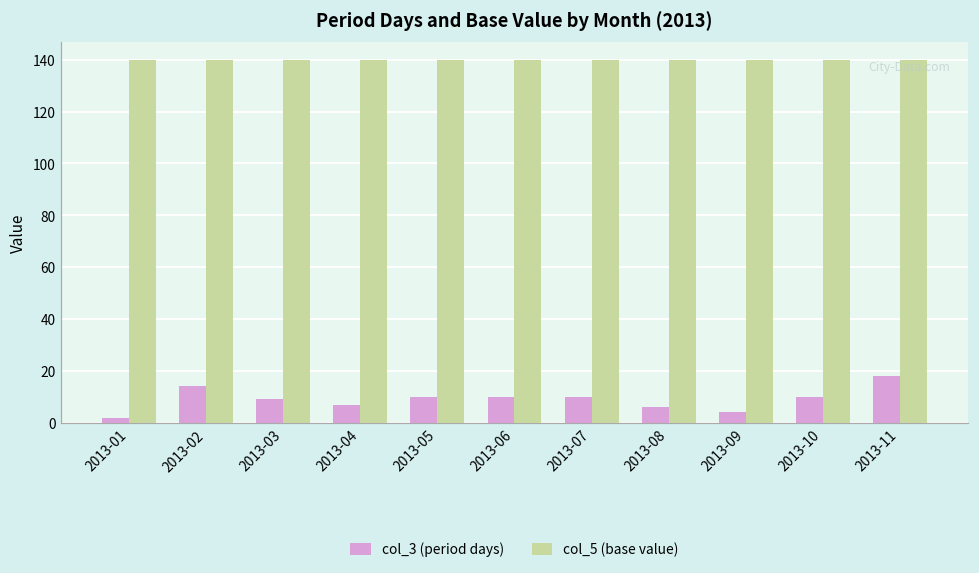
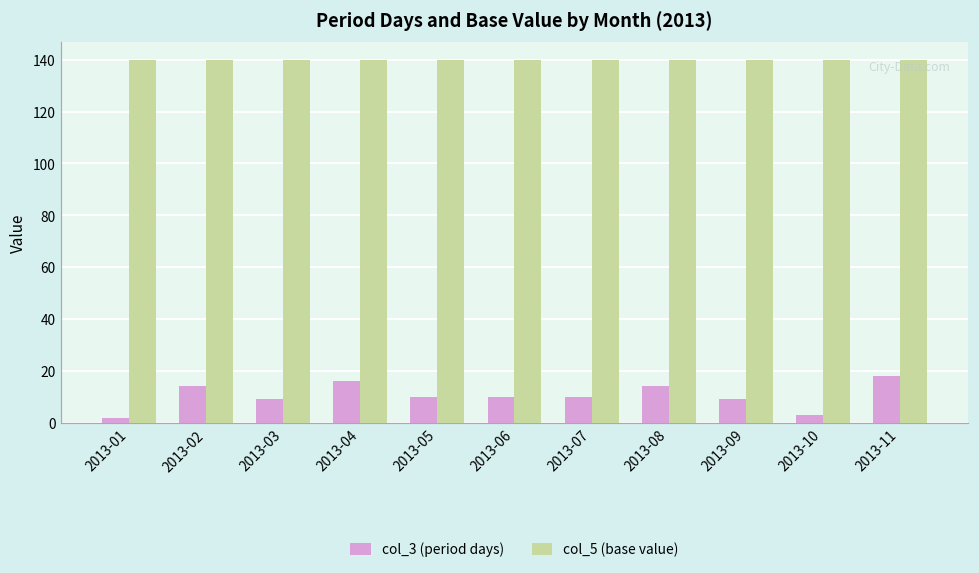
col_3 (period days), 2013-04: 7 -> 16
col_3 (period days), 2013-08: 6 -> 14
col_3 (period days), 2013-09: 4 -> 9
col_3 (period days), 2013-10: 10 -> 3
